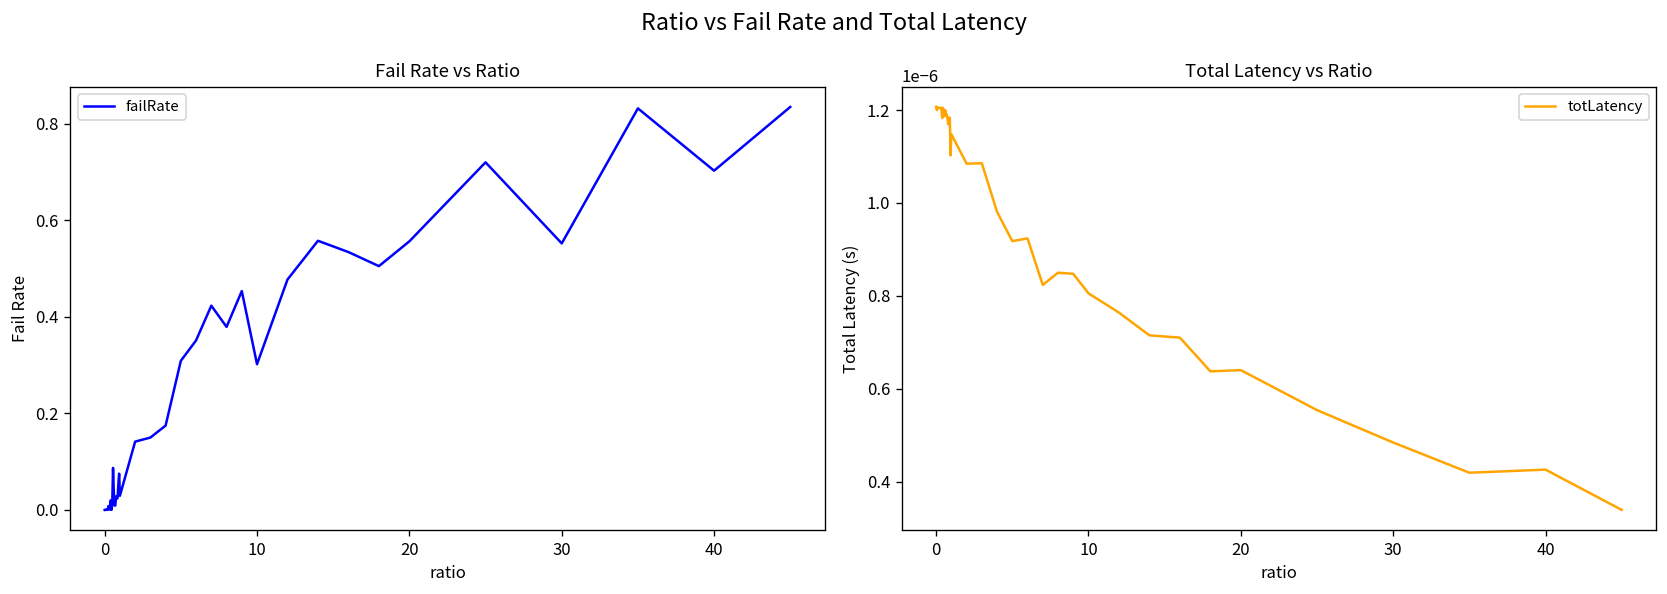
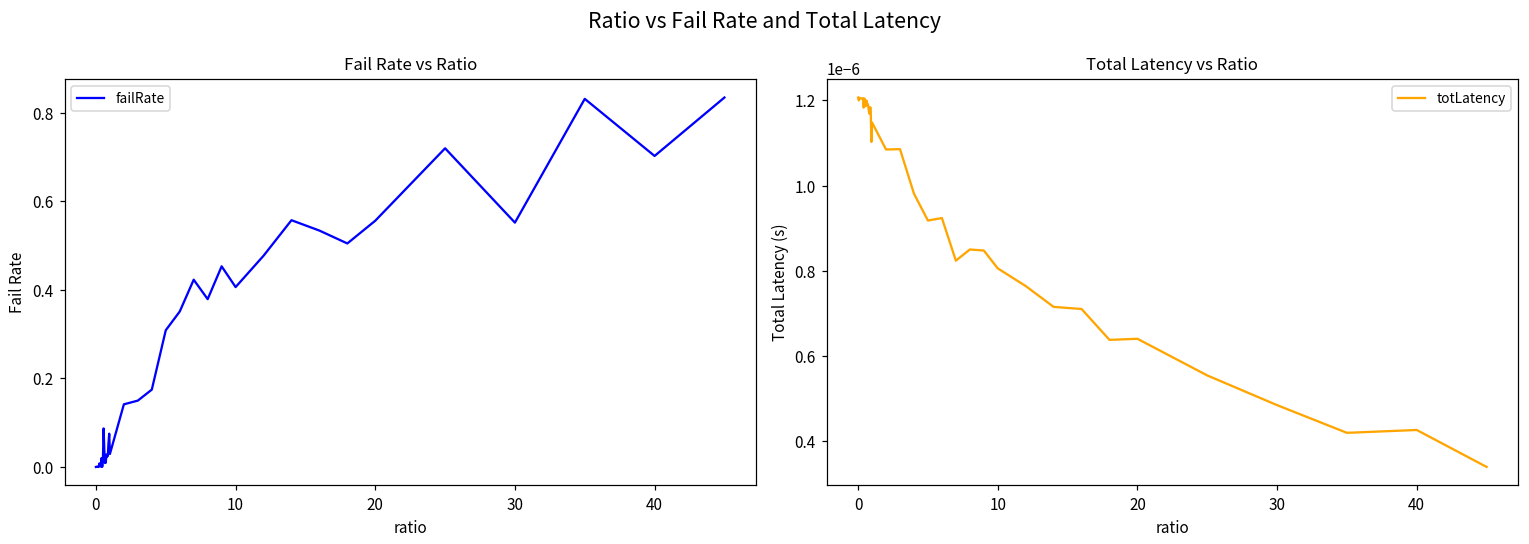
Fail Rate vs Ratio, 10: 0.30 -> 0.41
